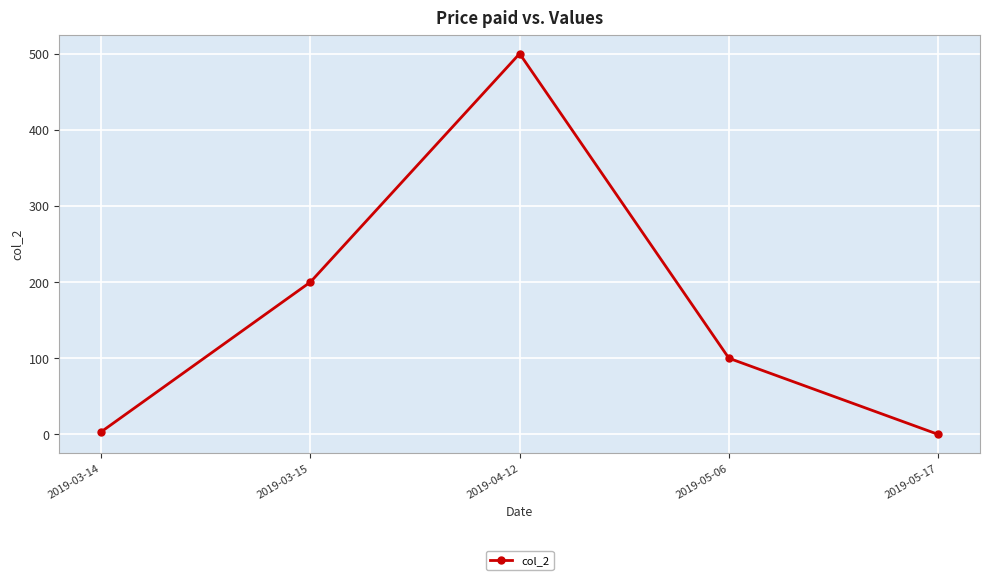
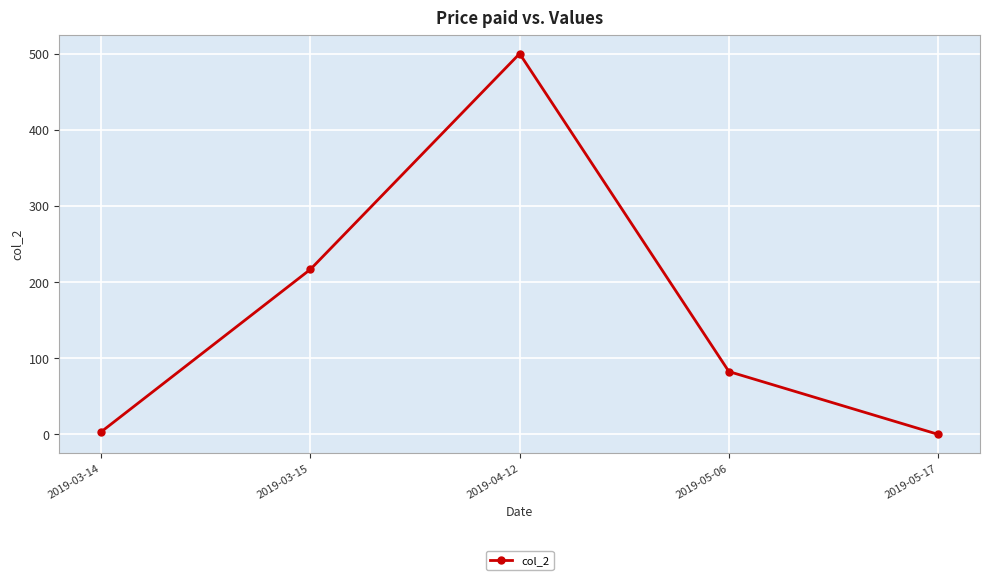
2019-03-15: 200 -> 220
2019-05-06: 100 -> 80
